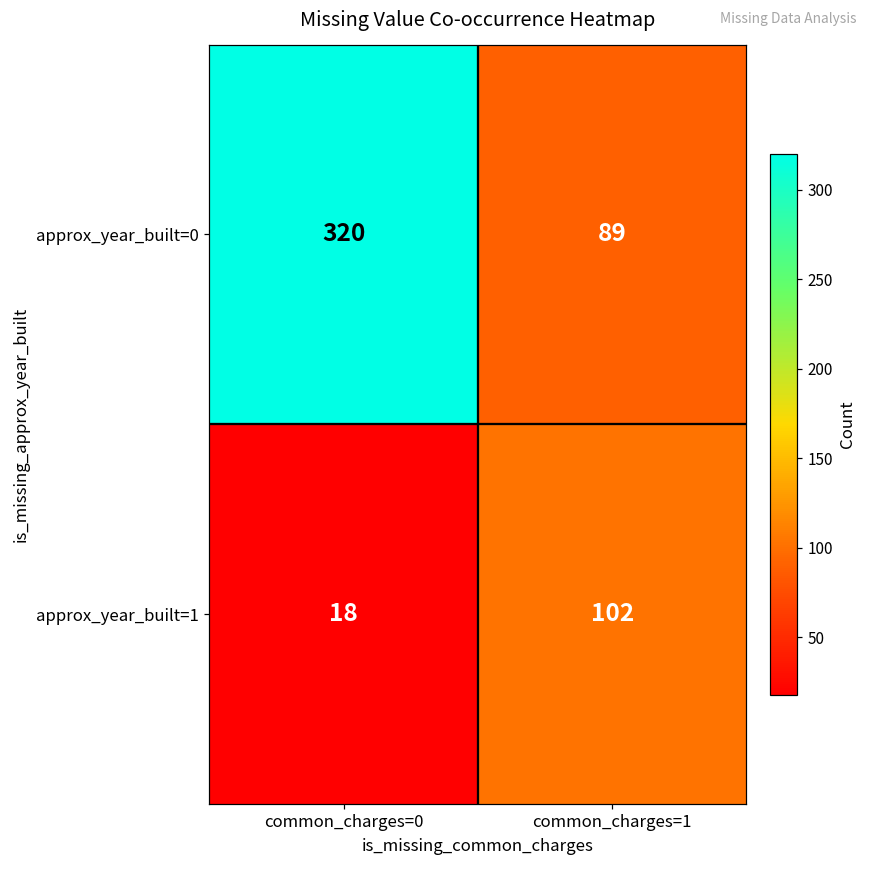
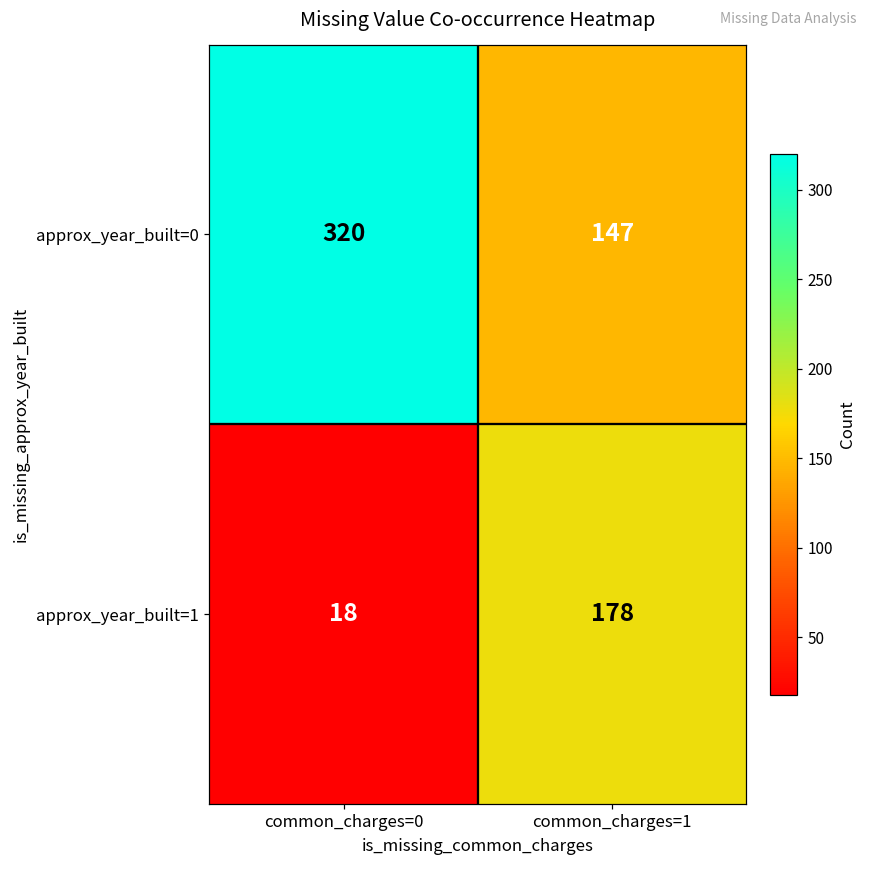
approx_year_built=0, common_charges=1: 89 -> 147
approx_year_built=1, common_charges=1: 102 -> 178
